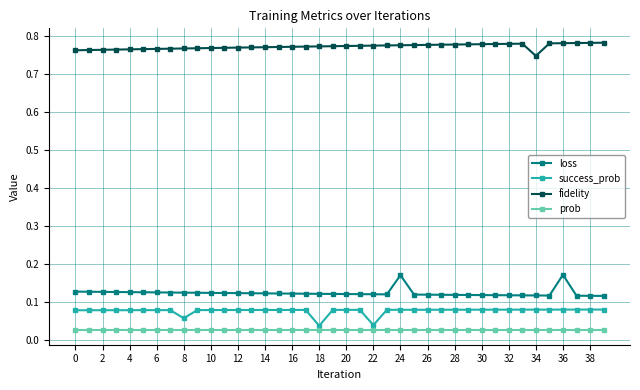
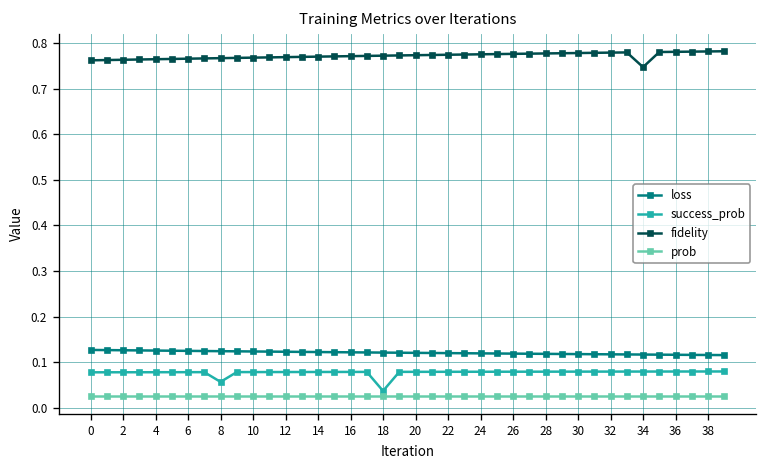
success_prob, 22: 0.04 -> 0.08
loss, 24: 0.17 -> 0.12
loss, 36: 0.17 -> 0.12
